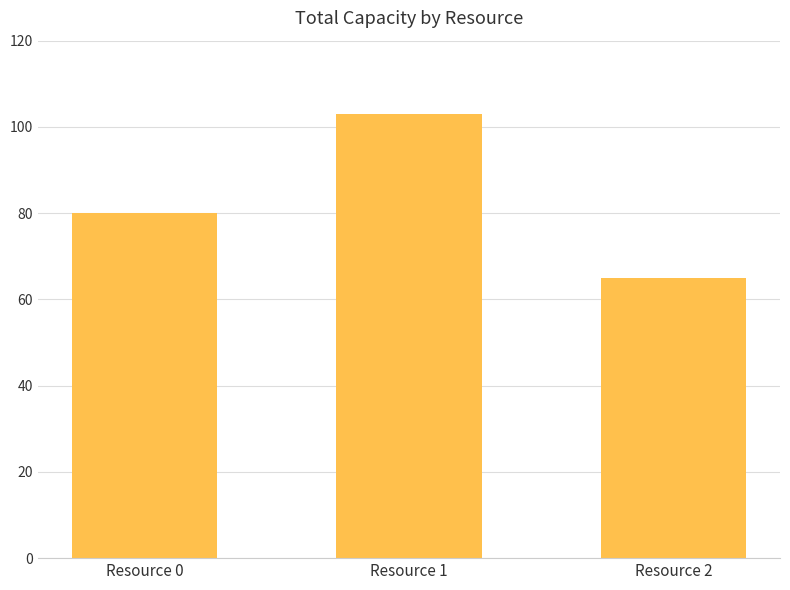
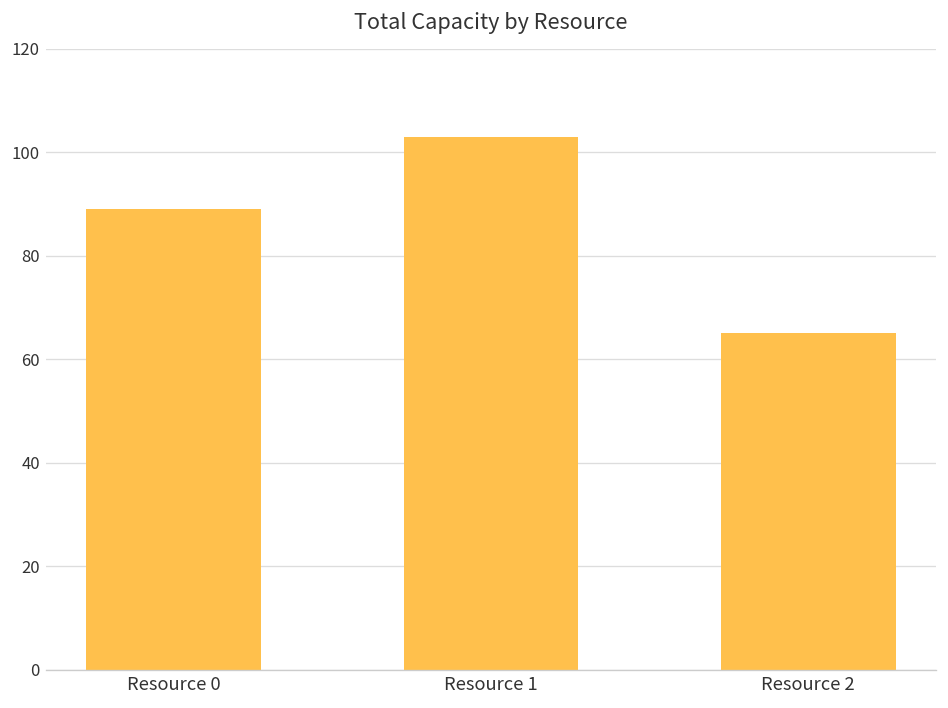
Resource 0: 80 -> 89
